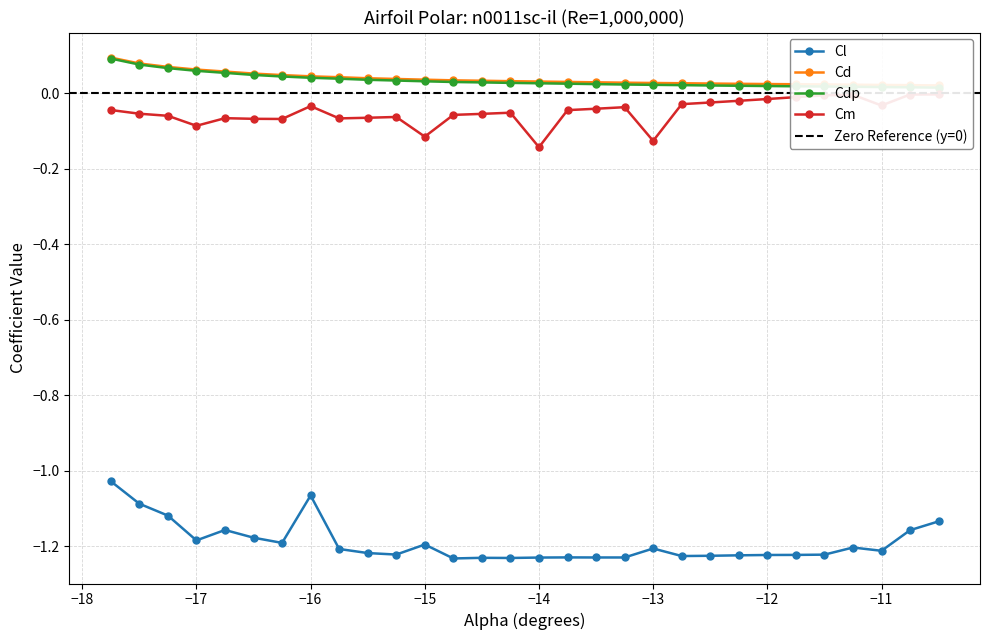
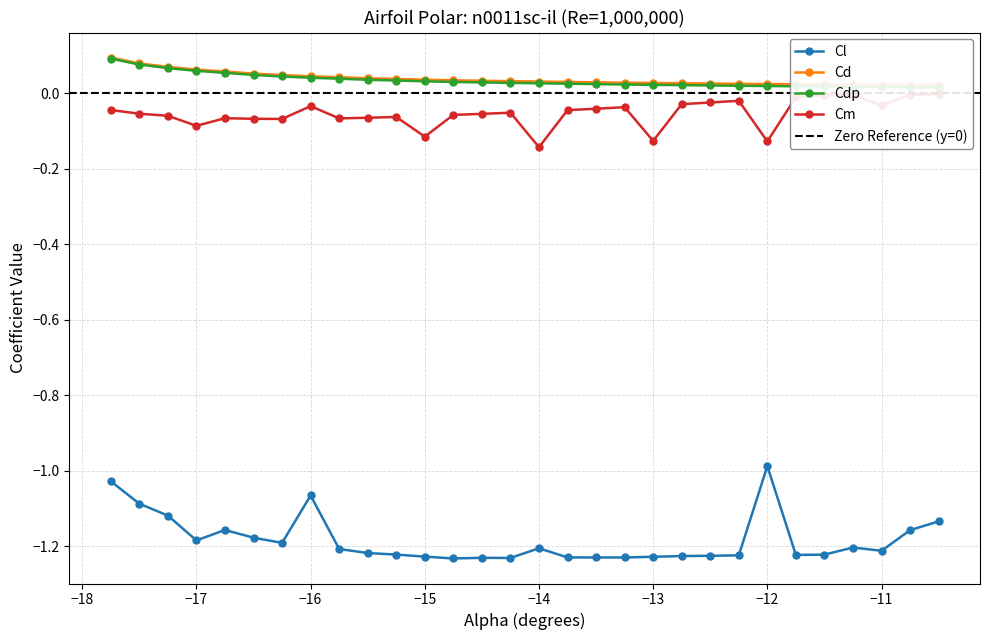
Cl, −15: -1.20 -> -1.23
Cl, −14: -1.23 -> -1.20
Cl, −13: -1.21 -> -1.23
Cl, −12: -1.22 -> -0.99
Cm, −12: -0.02 -> -0.13
